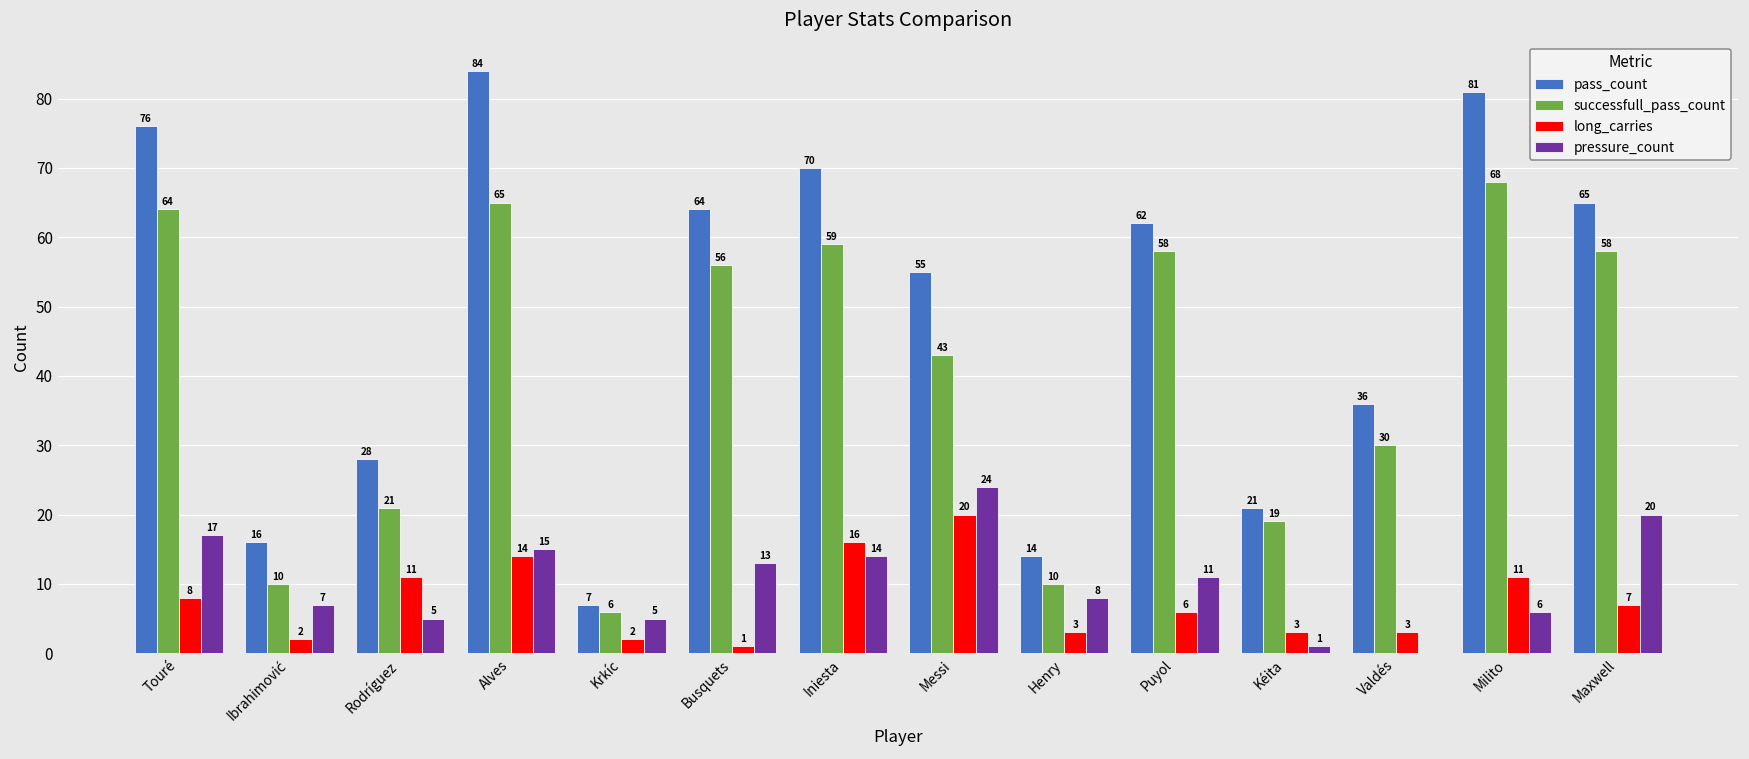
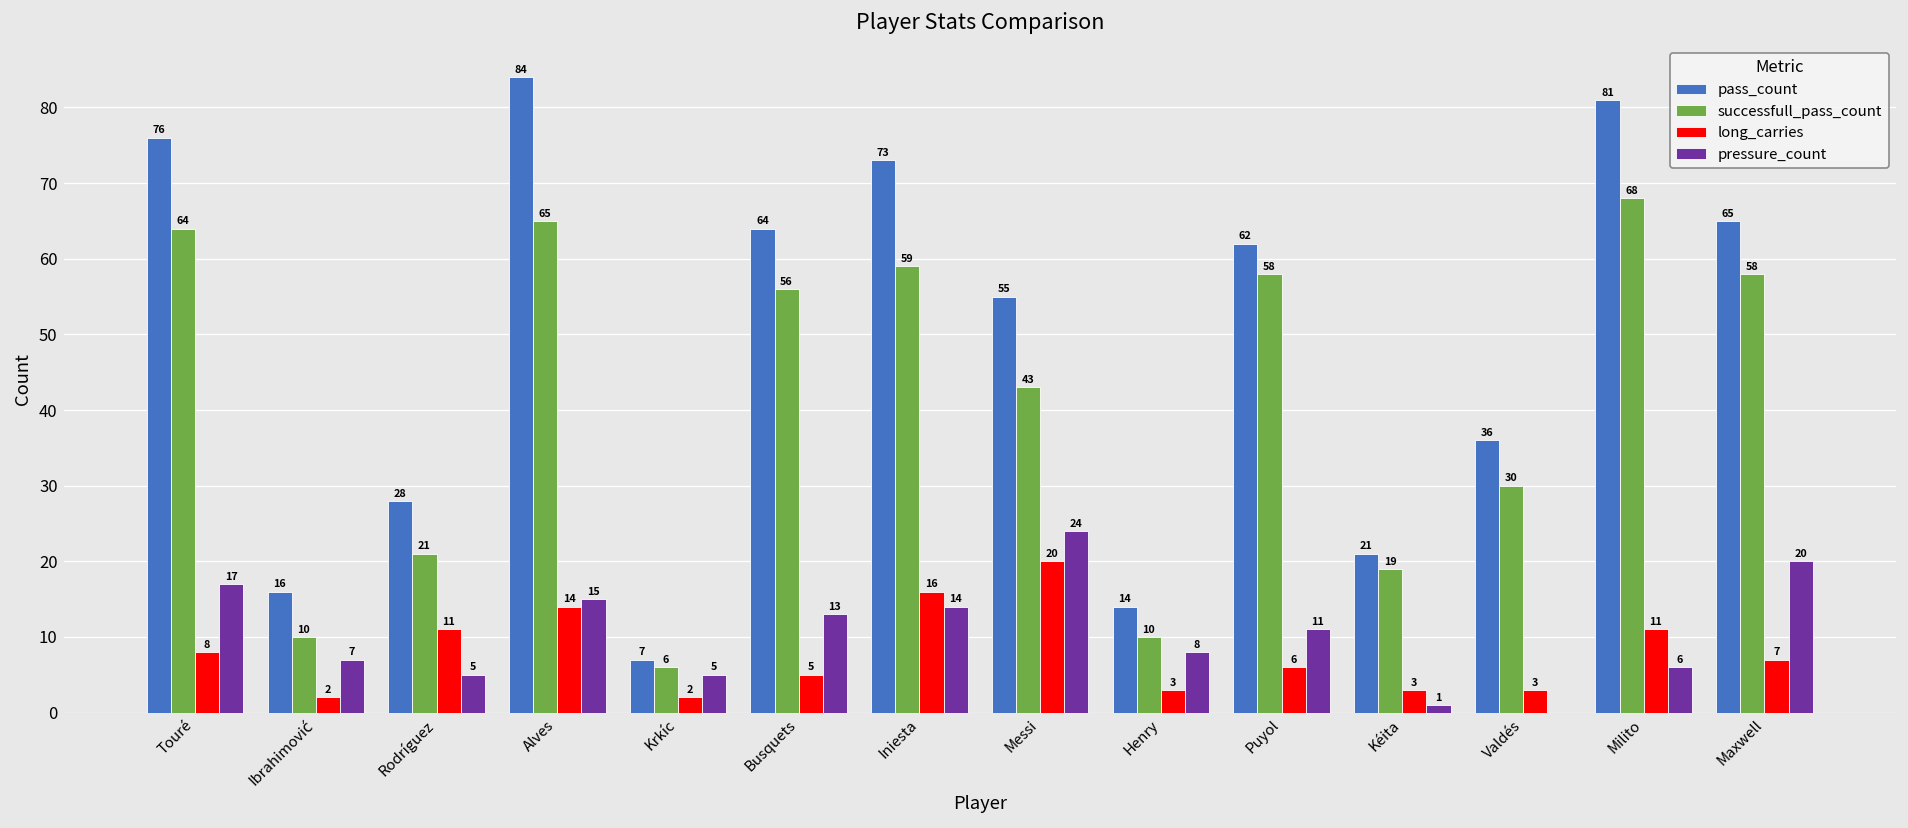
long_carries, Busquets: 1 -> 5
pass_count, Iniesta: 70 -> 73
